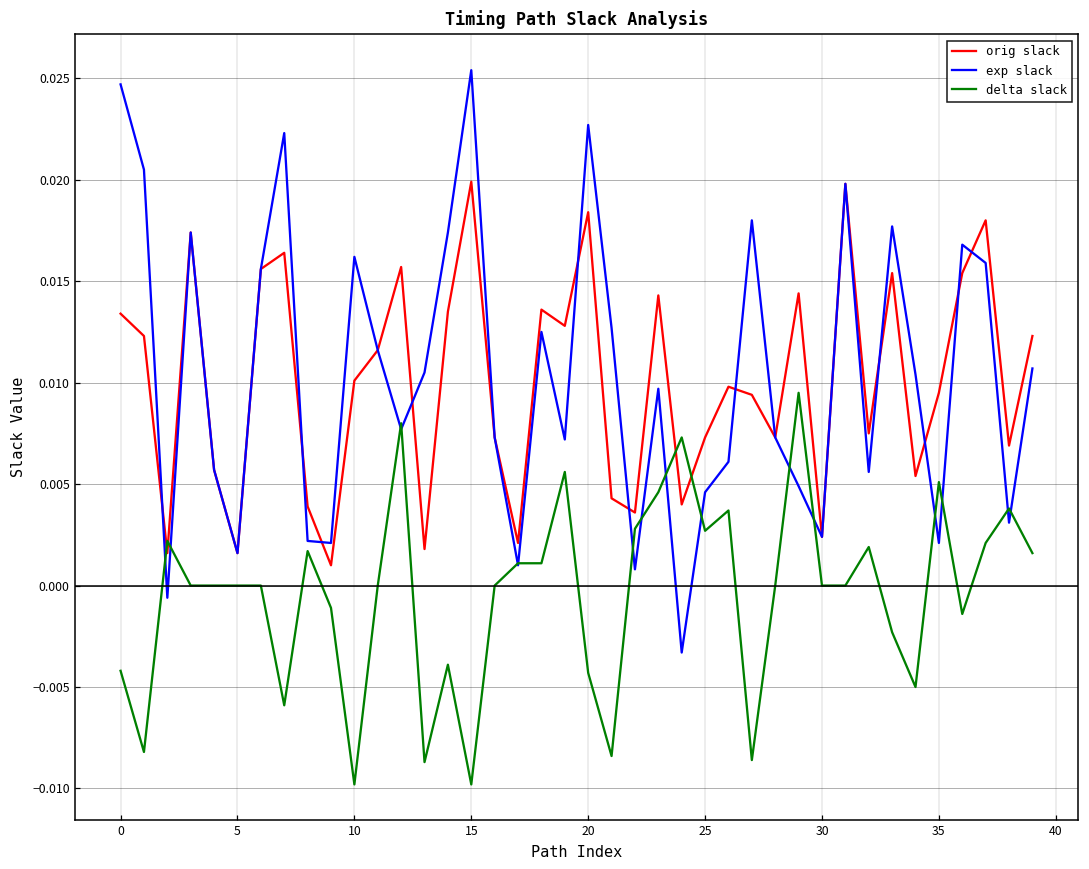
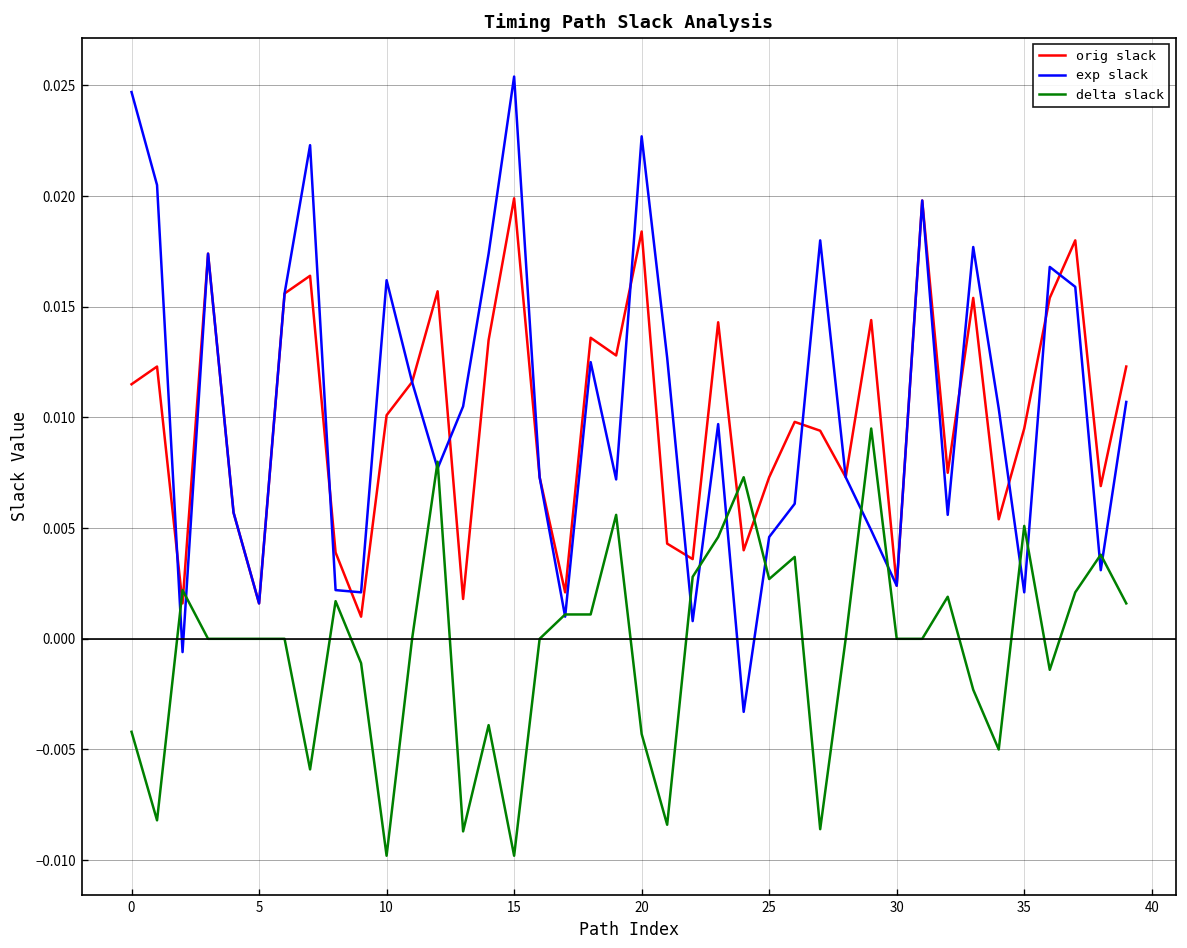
orig slack, 0: 0.0134 -> 0.0115
